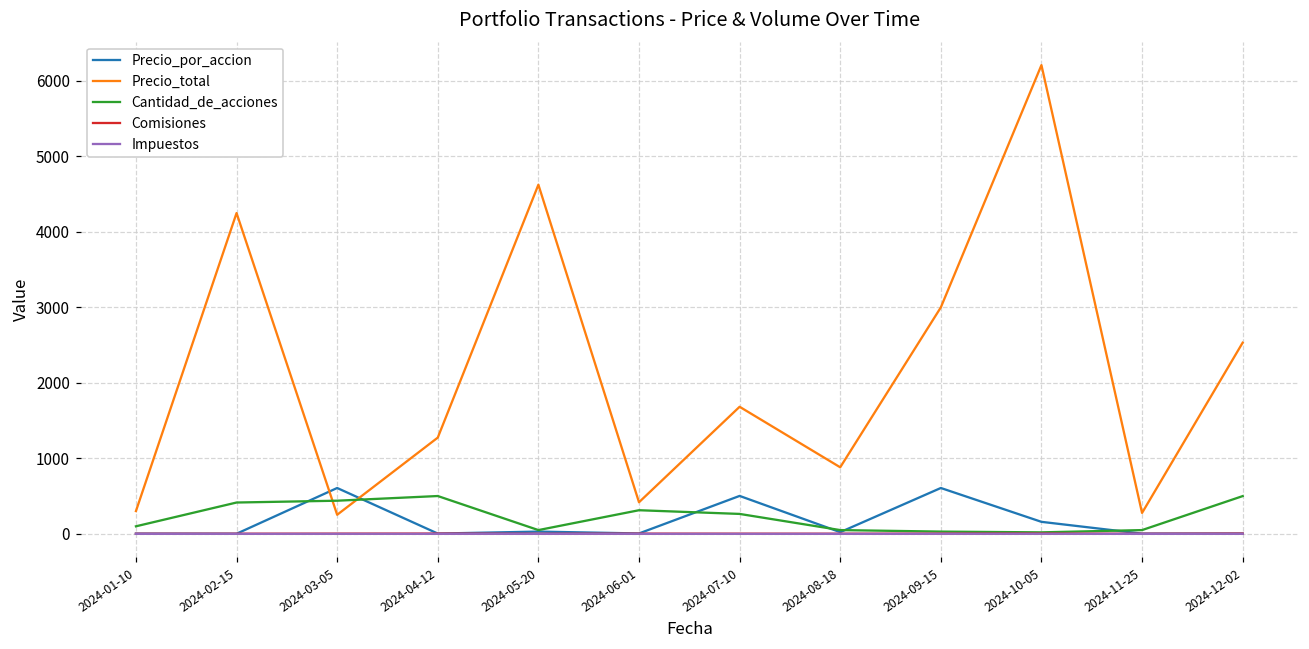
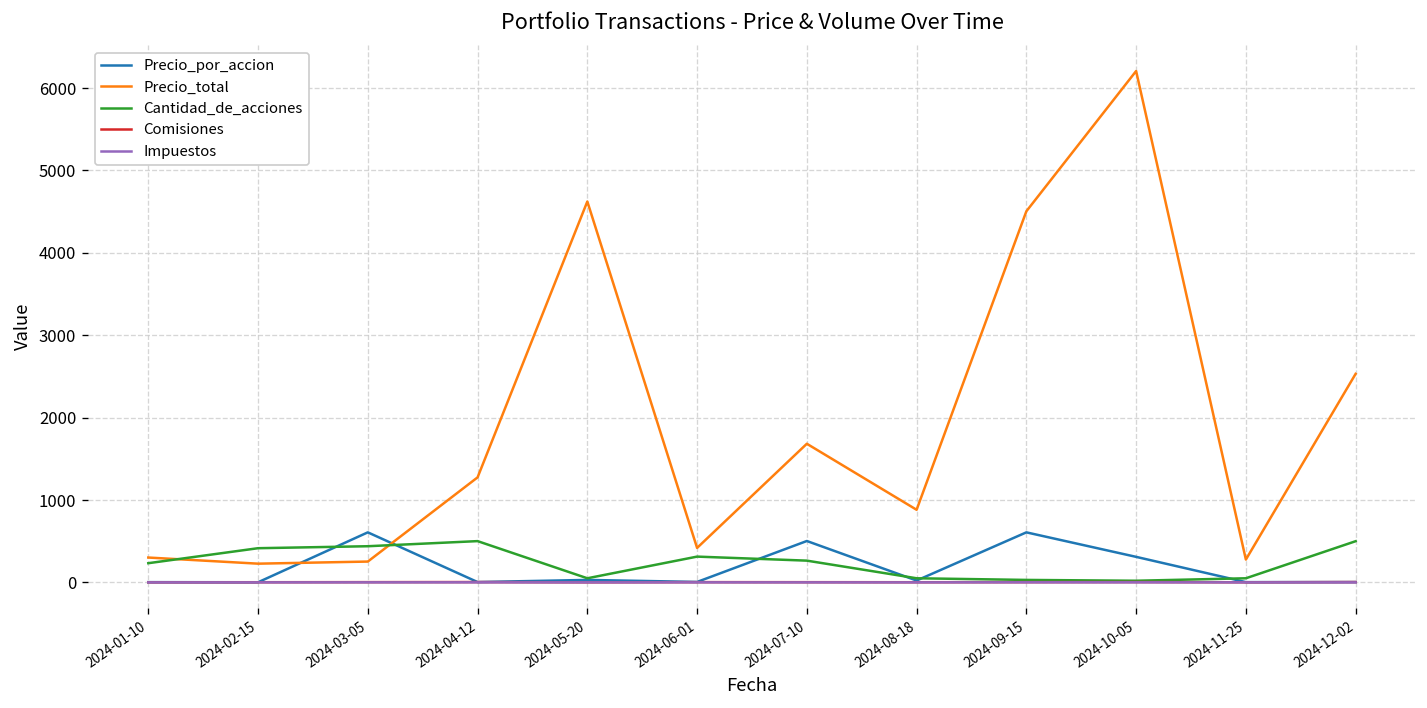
Cantidad_de_acciones, 2024-01-10: 100 -> 200
Precio_total, 2024-02-15: 4200 -> 200
Precio_total, 2024-09-15: 3000 -> 4500
Precio_por_accion, 2024-10-05: 200 -> 300
